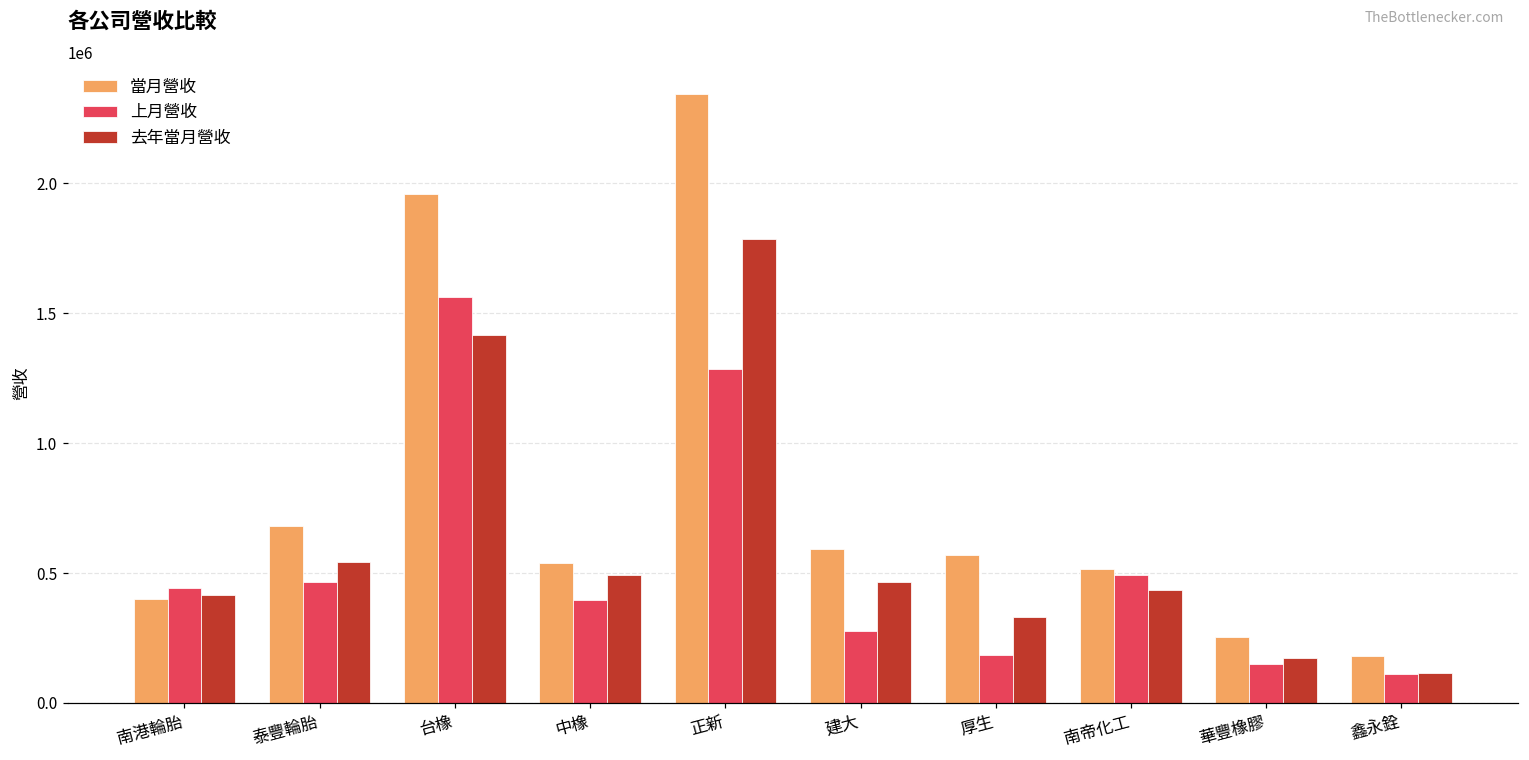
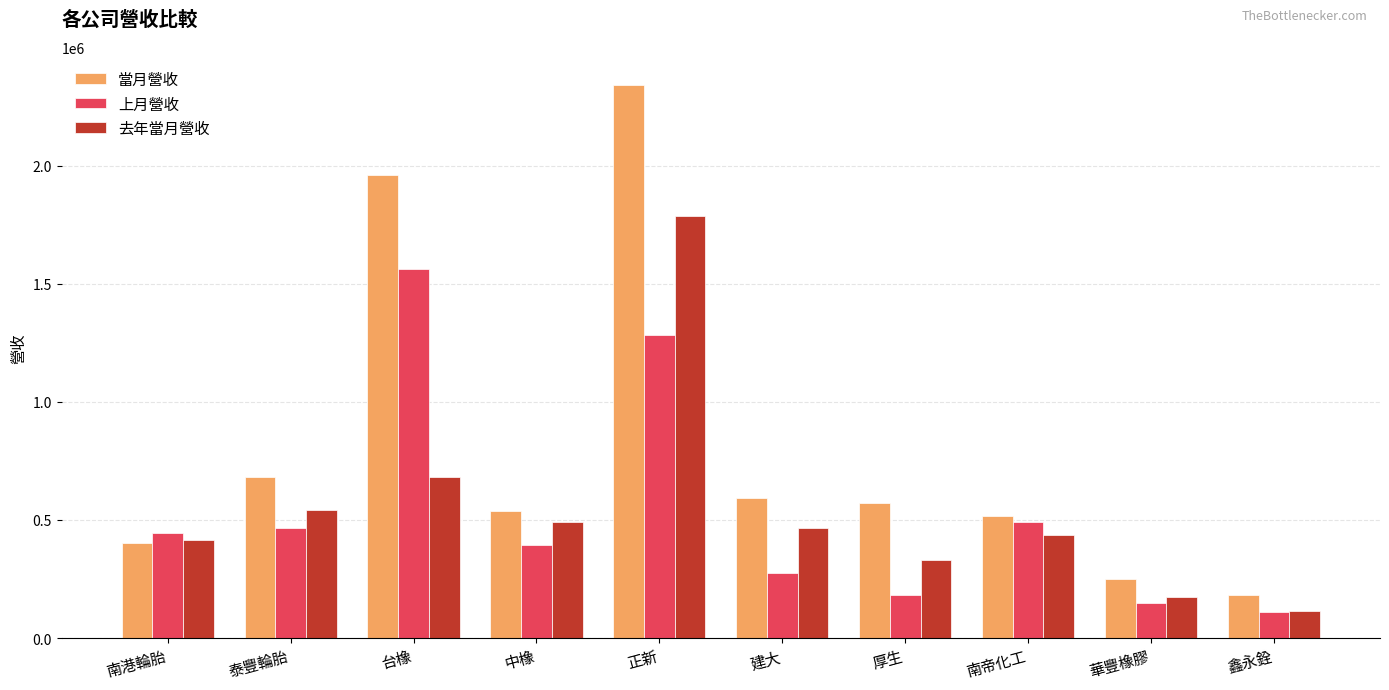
去年當月營收, 台橡: 1420000 -> 680000
